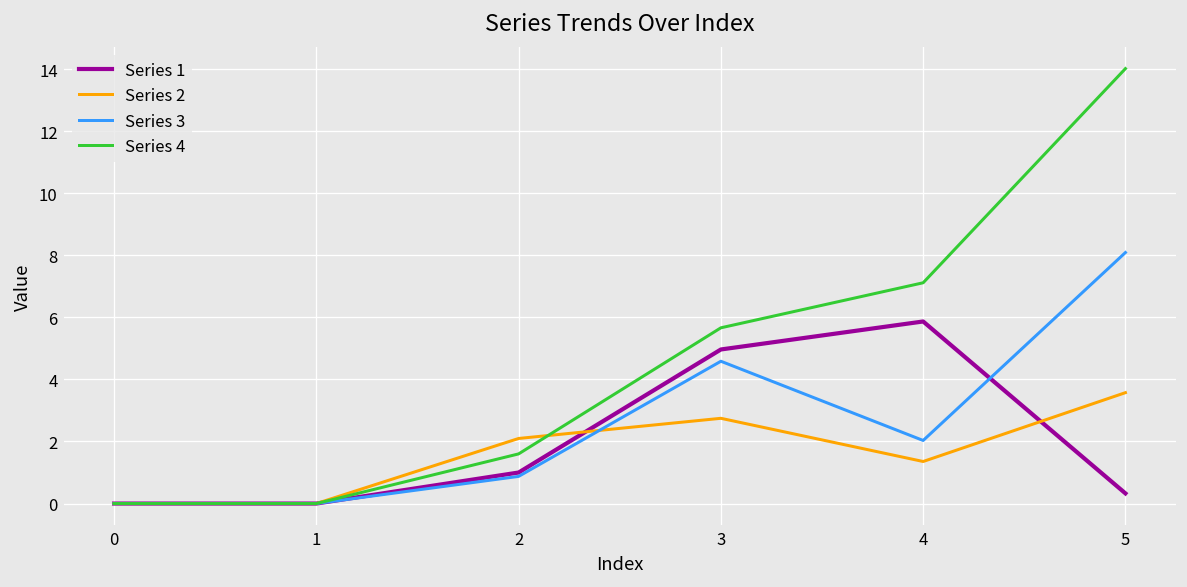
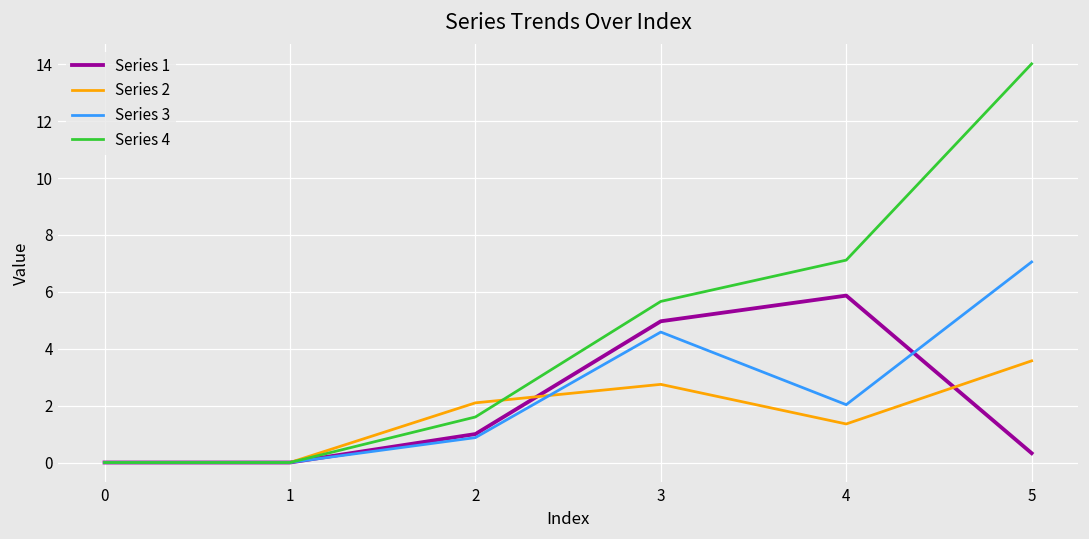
Series 3, 5: 8.1 -> 7.0
